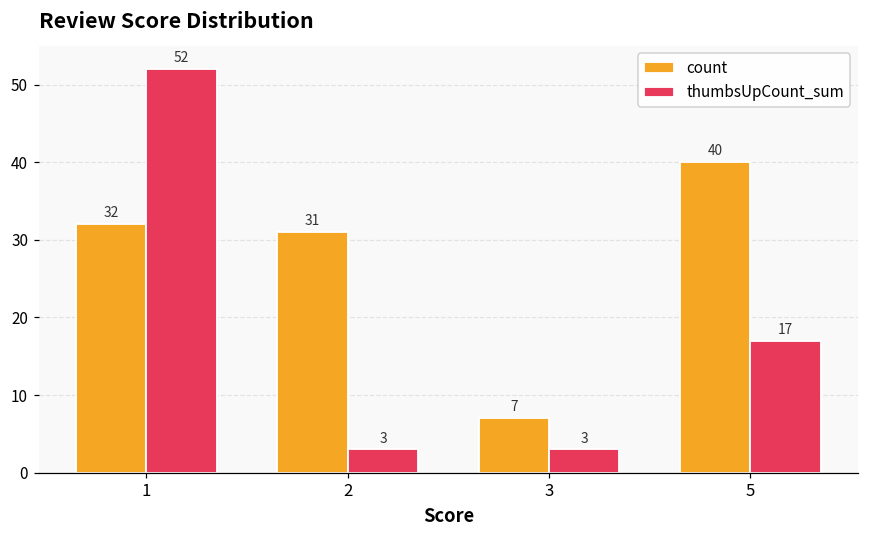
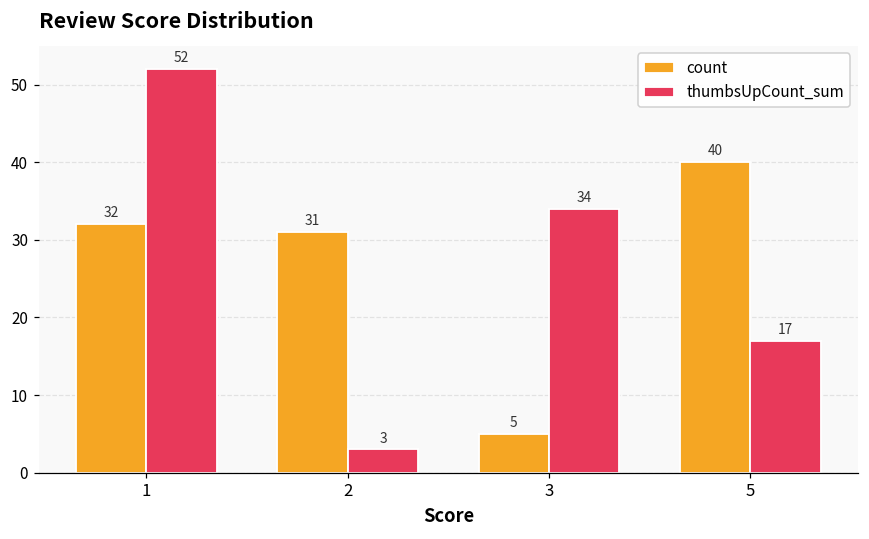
count, 3: 7 -> 5
thumbsUpCount_sum, 3: 3 -> 34
